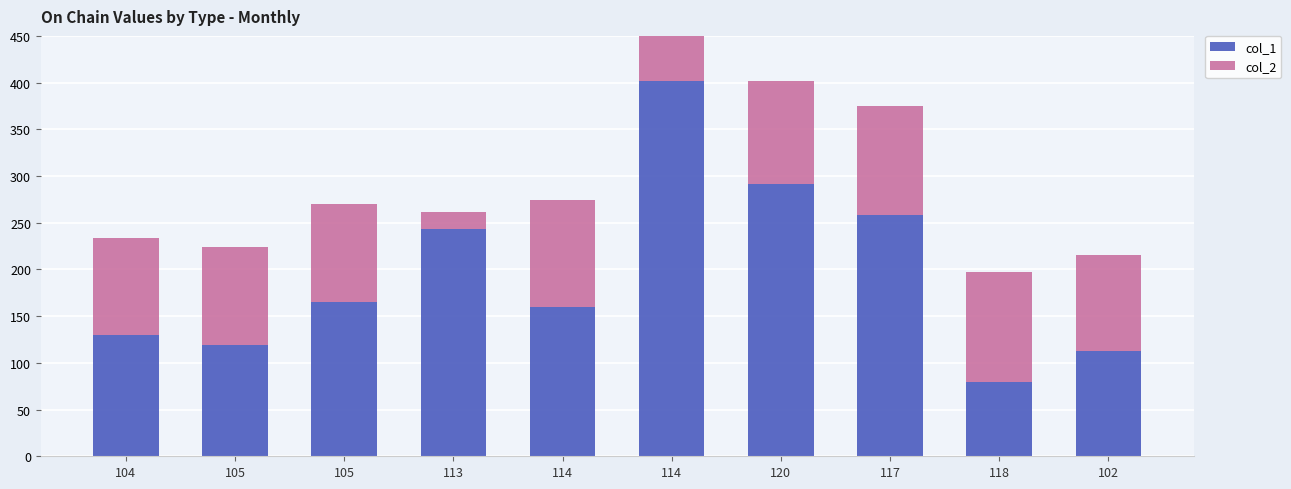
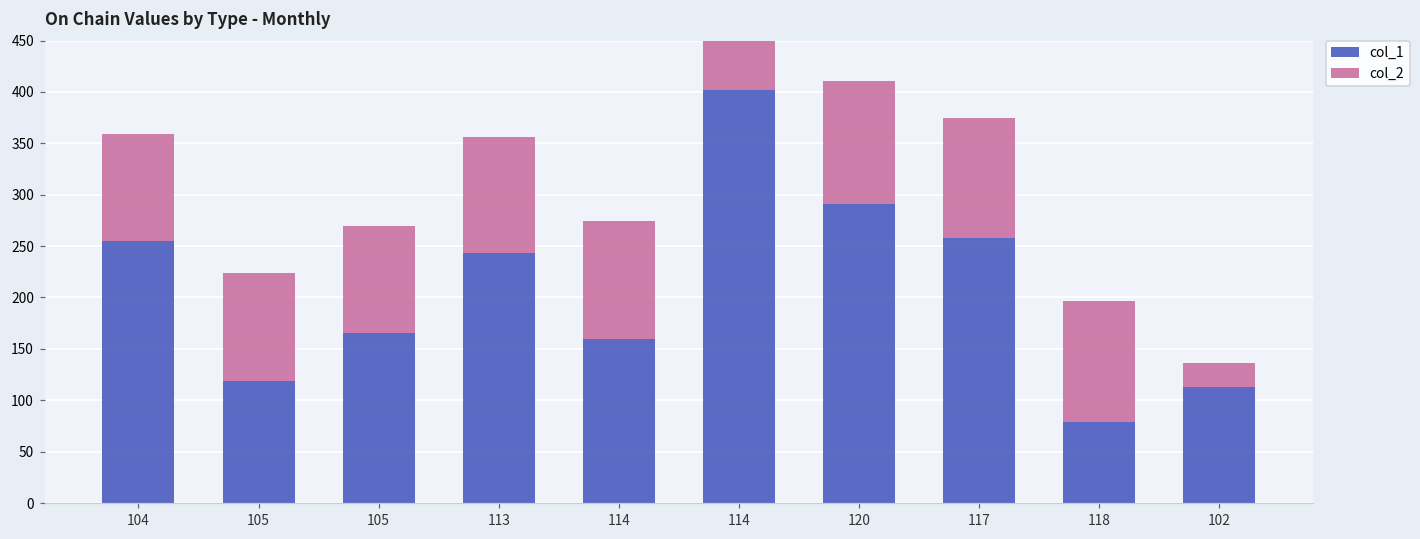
col_1, 104: 130 -> 260
col_2, 113: 20 -> 110
col_2, 120: 110 -> 120
col_2, 102: 100 -> 20
